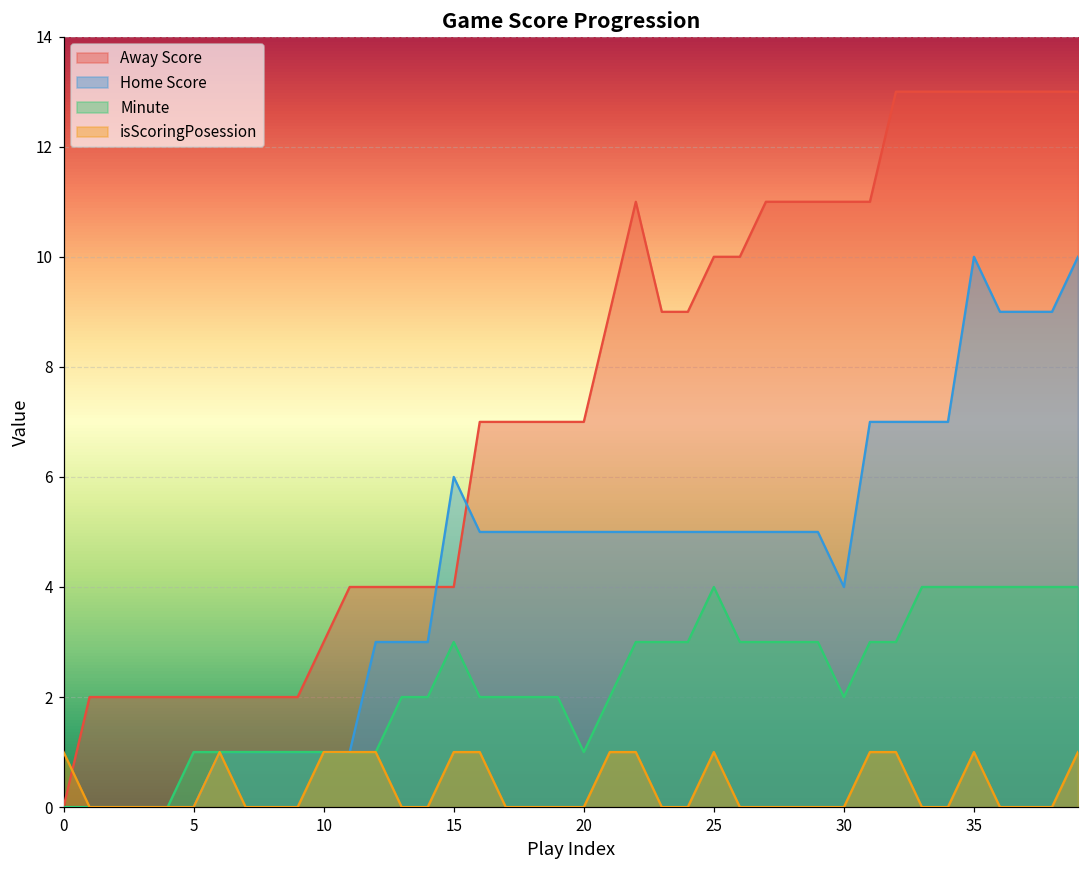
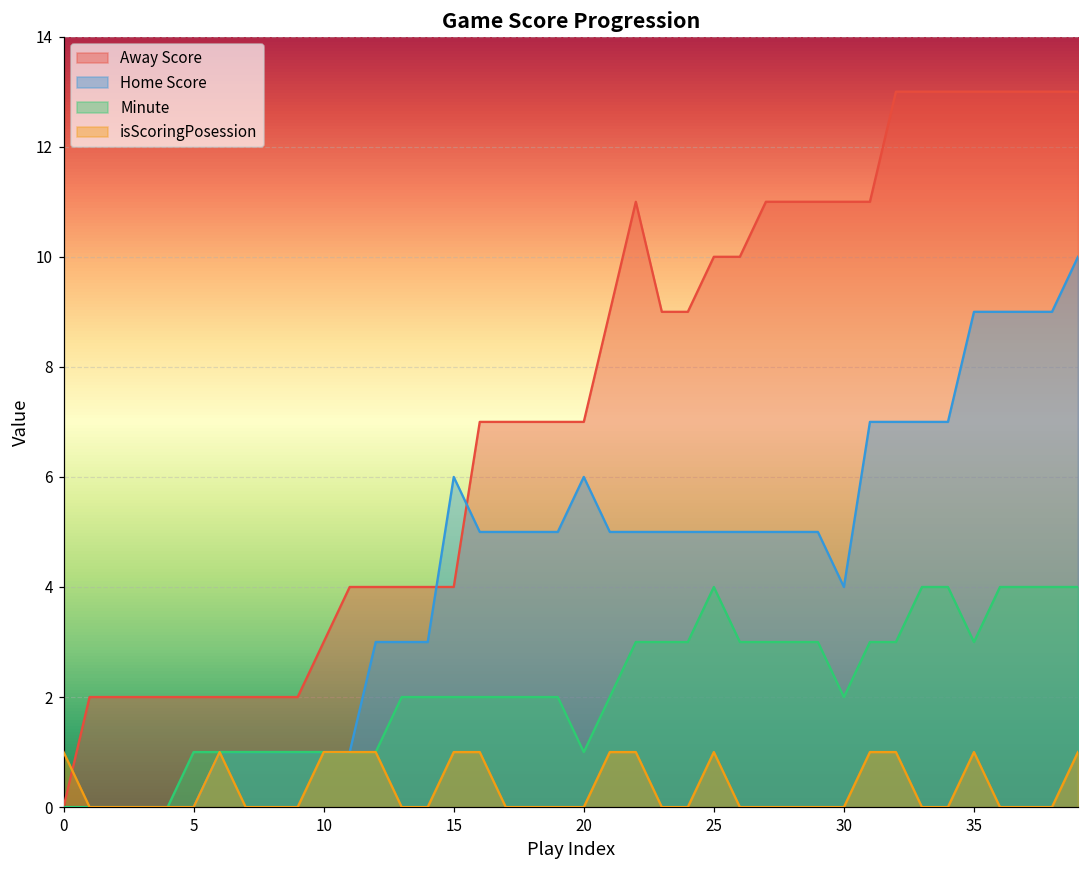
Minute, 15: 3 -> 2
Home Score, 20: 5 -> 6
Home Score, 35: 10 -> 9
Minute, 35: 4 -> 3
